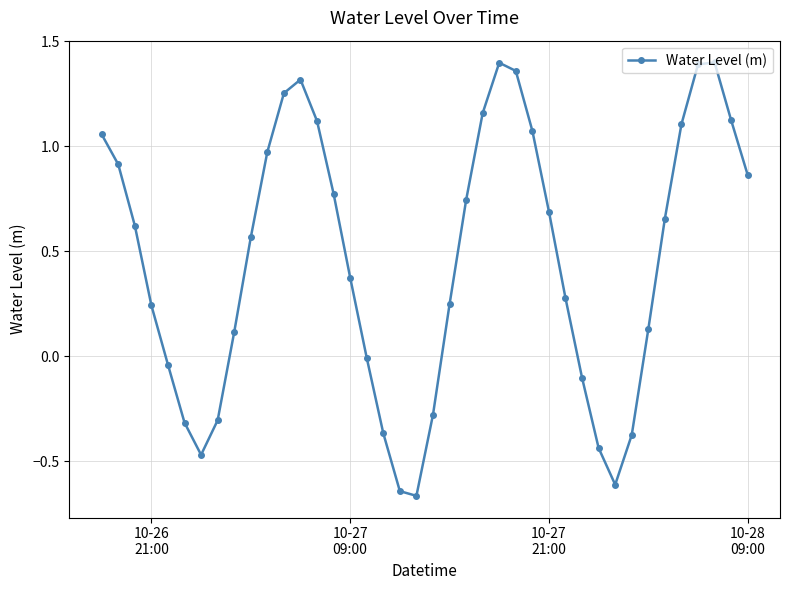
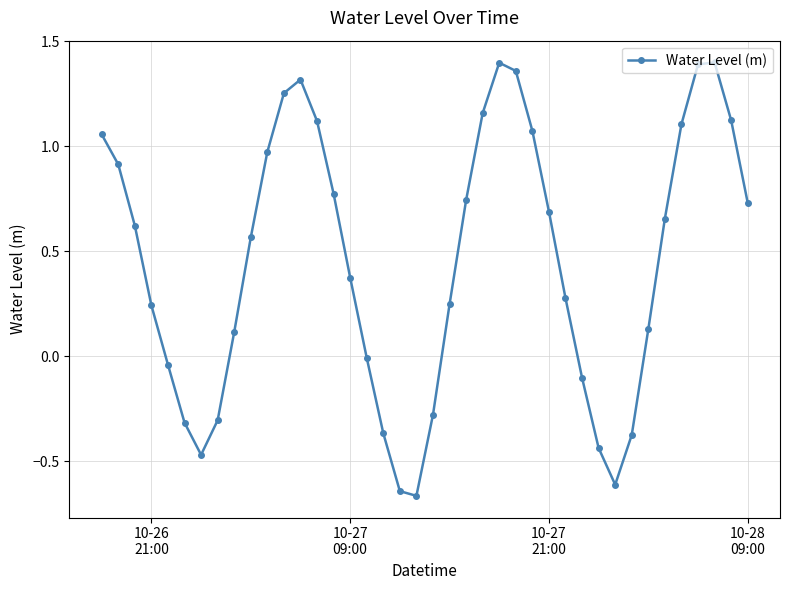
10-28 09:00: 0.86 -> 0.73
